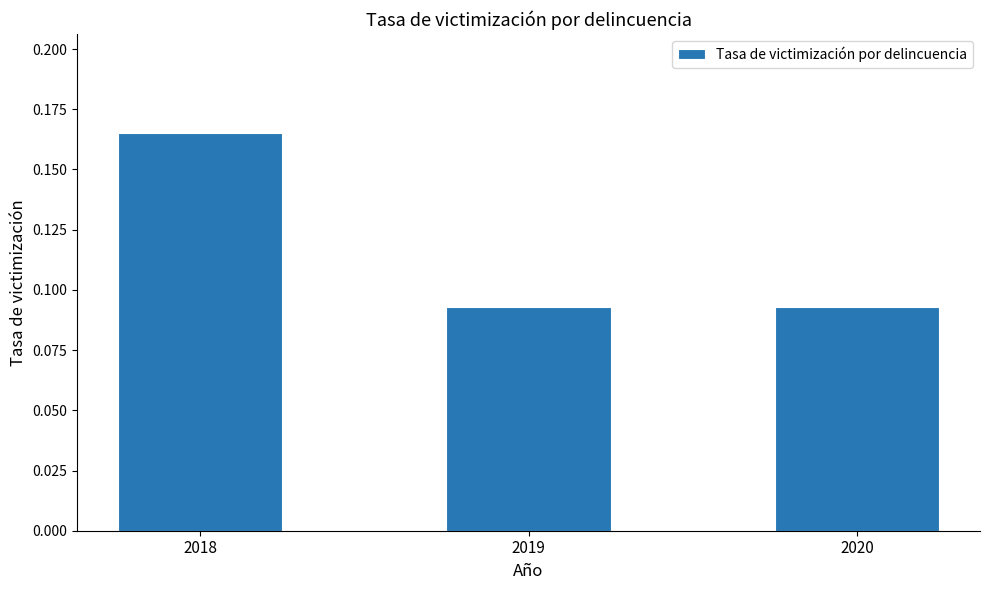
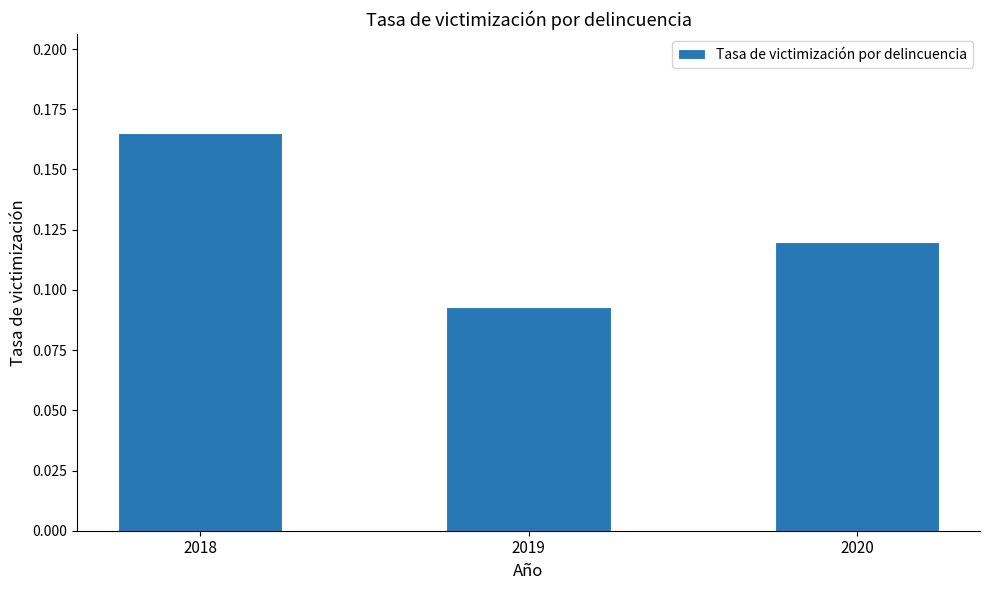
2020: 0.093 -> 0.120
